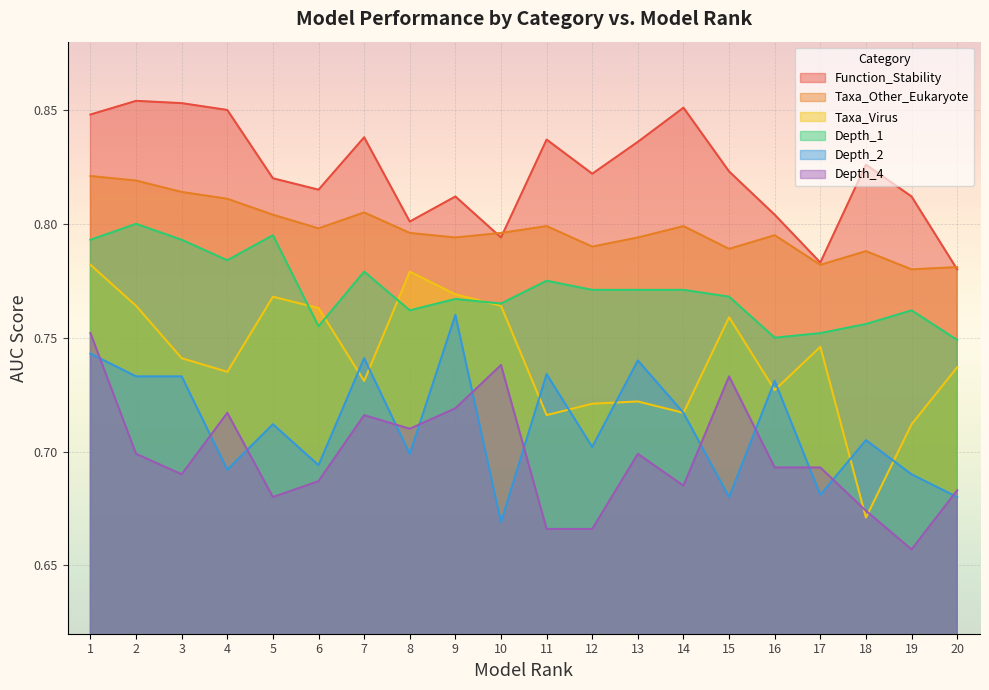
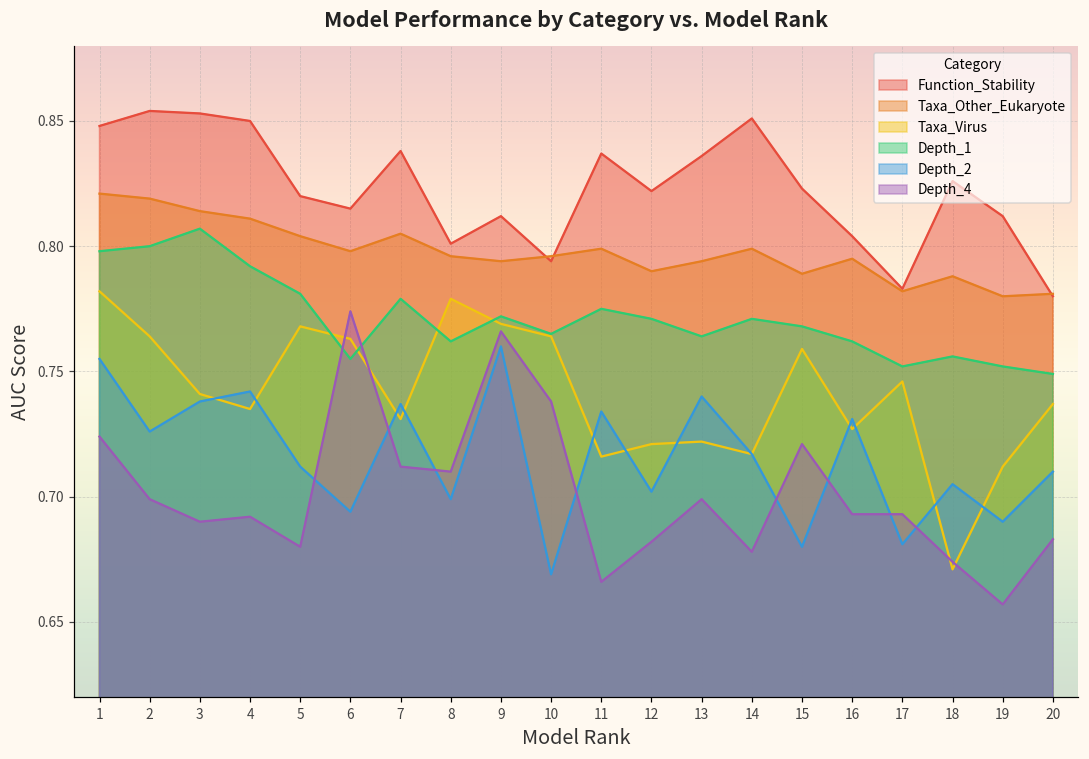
Depth_1, 1: 0.793 -> 0.798
Depth_2, 1: 0.743 -> 0.755
Depth_4, 1: 0.752 -> 0.724
Depth_2, 2: 0.733 -> 0.726
Depth_1, 3: 0.793 -> 0.807
Depth_2, 3: 0.733 -> 0.738
Depth_1, 4: 0.784 -> 0.792
Depth_2, 4: 0.692 -> 0.742
Depth_4, 4: 0.717 -> 0.692
Depth_1, 5: 0.795 -> 0.781
Depth_4, 6: 0.687 -> 0.774
Depth_2, 7: 0.741 -> 0.737
Depth_4, 7: 0.716 -> 0.712
Depth_1, 9: 0.767 -> 0.772
Depth_4, 9: 0.719 -> 0.766
Depth_4, 12: 0.666 -> 0.682
Depth_1, 13: 0.771 -> 0.764
Depth_4, 14: 0.685 -> 0.678
Depth_4, 15: 0.733 -> 0.721
Depth_1, 16: 0.750 -> 0.762
Depth_1, 19: 0.762 -> 0.752
Depth_2, 20: 0.68 -> 0.71
